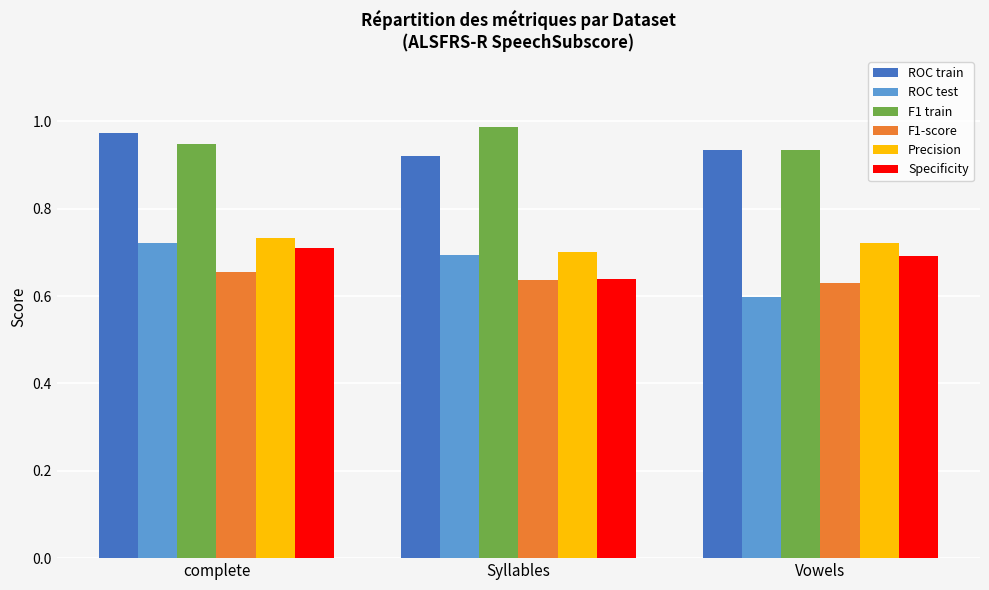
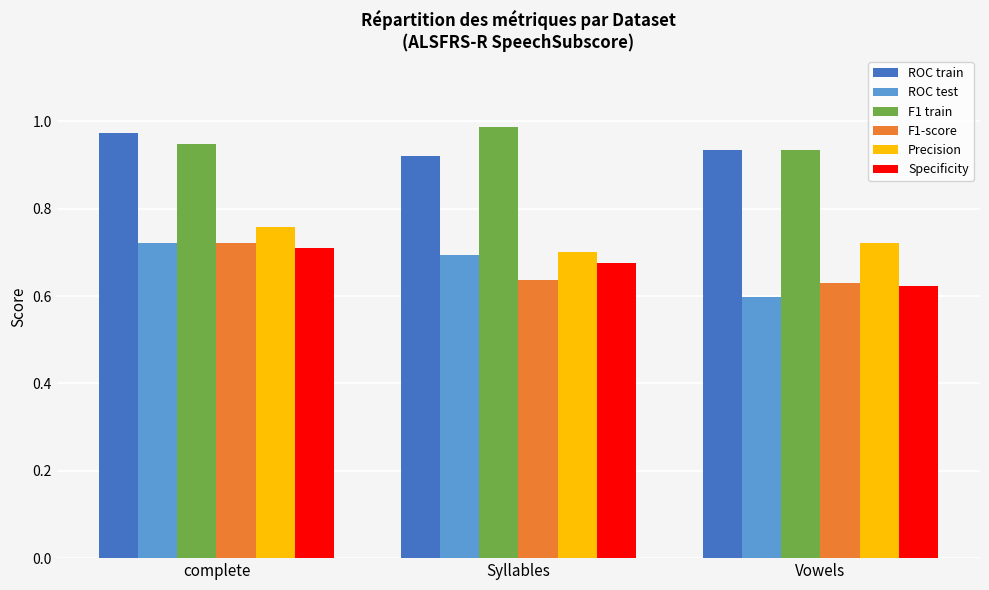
F1-score, complete: 0.66 -> 0.72
Precision, complete: 0.73 -> 0.76
Specificity, Syllables: 0.64 -> 0.68
Specificity, Vowels: 0.69 -> 0.62
